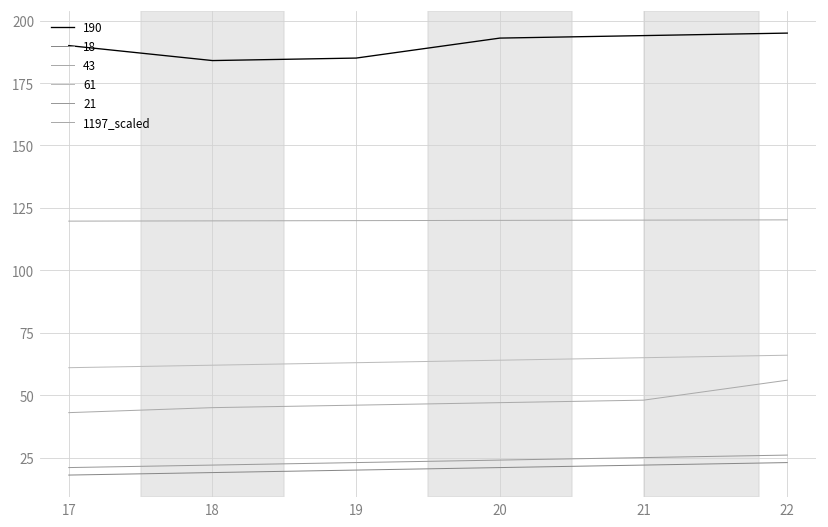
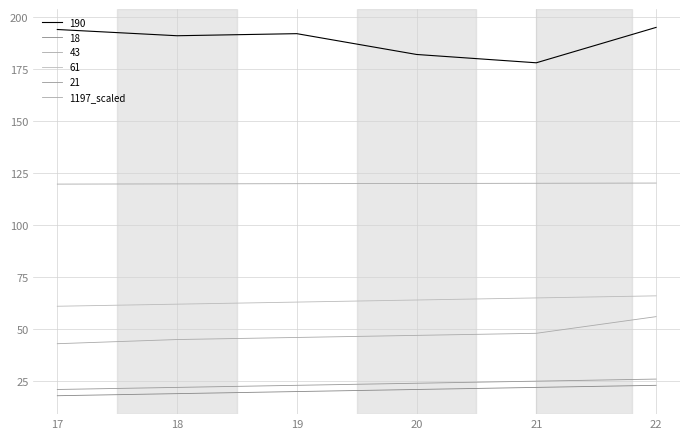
190, 17: 190 -> 194
190, 18: 184 -> 191
190, 19: 185 -> 192
190, 20: 193 -> 182
190, 21: 194 -> 178
